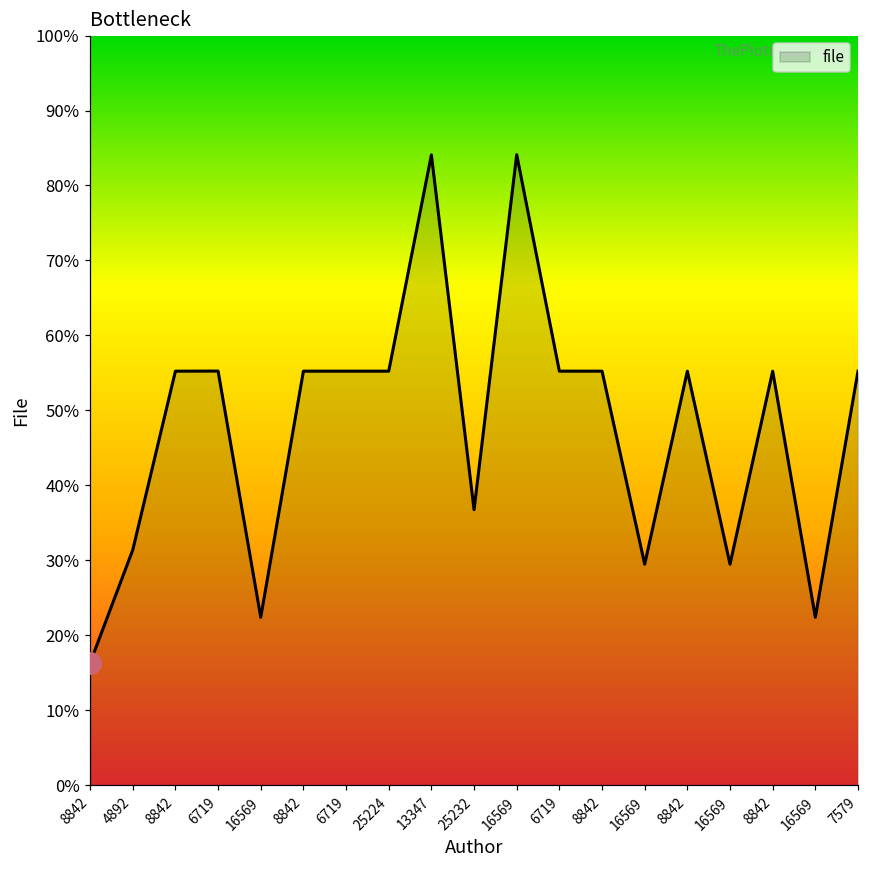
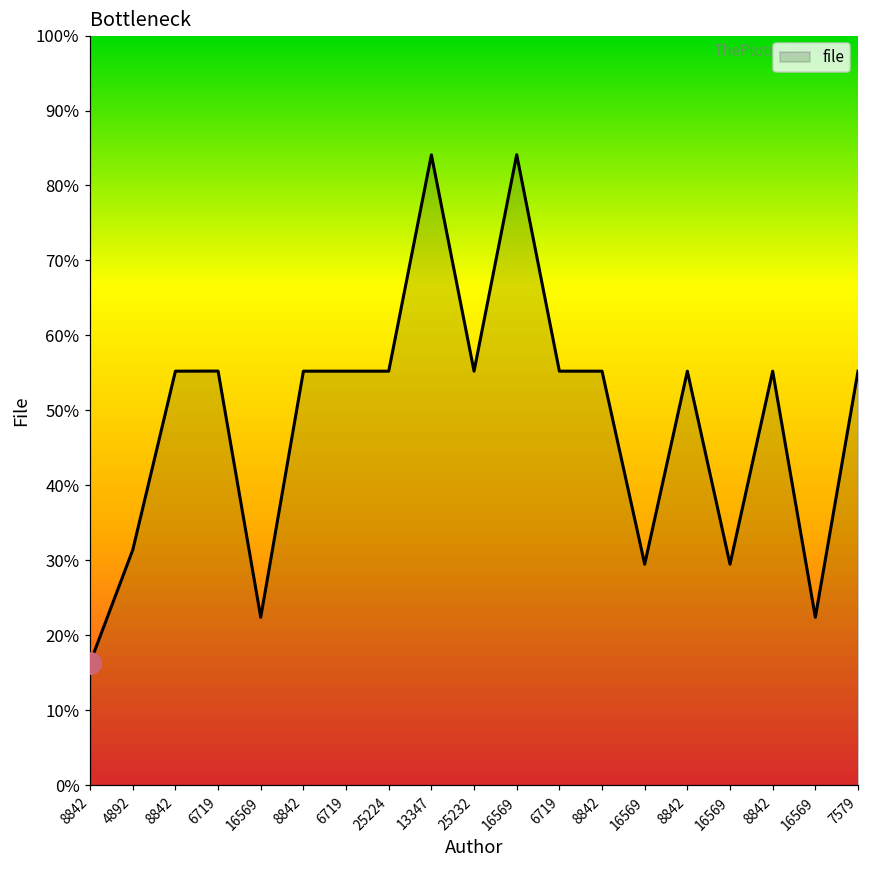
file, 25232: 37% -> 55%
